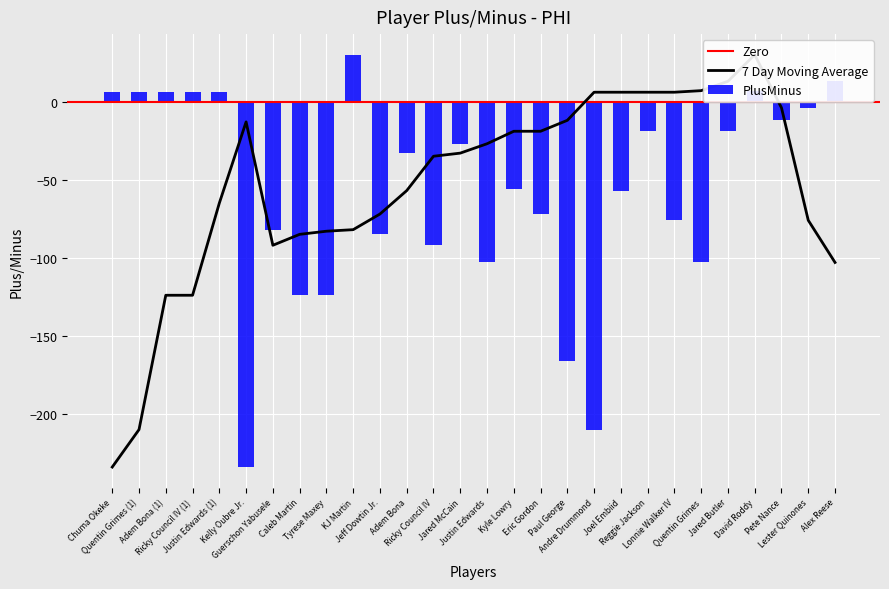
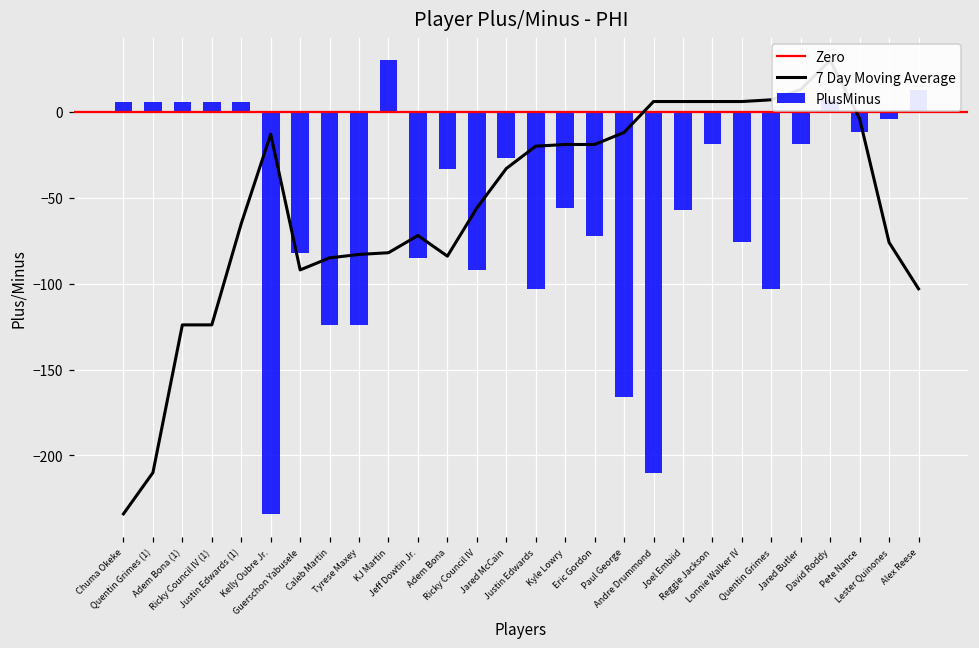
7 Day Moving Average, Adem Bona: -57 -> -84
7 Day Moving Average, Ricky Council IV: -35 -> -56
7 Day Moving Average, Justin Edwards: -27 -> -20
